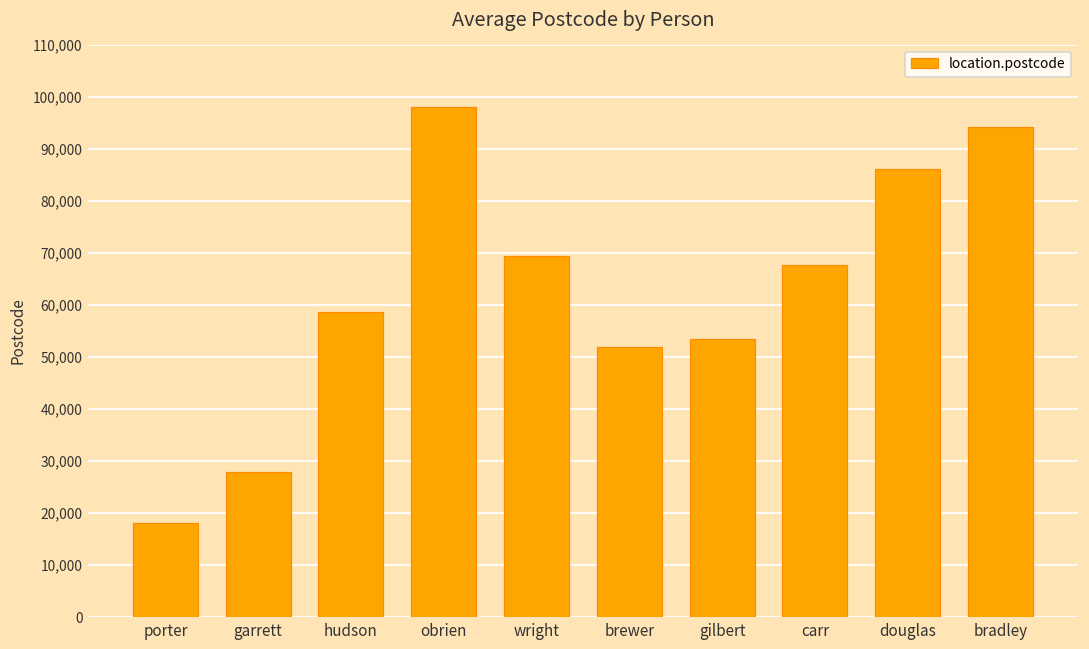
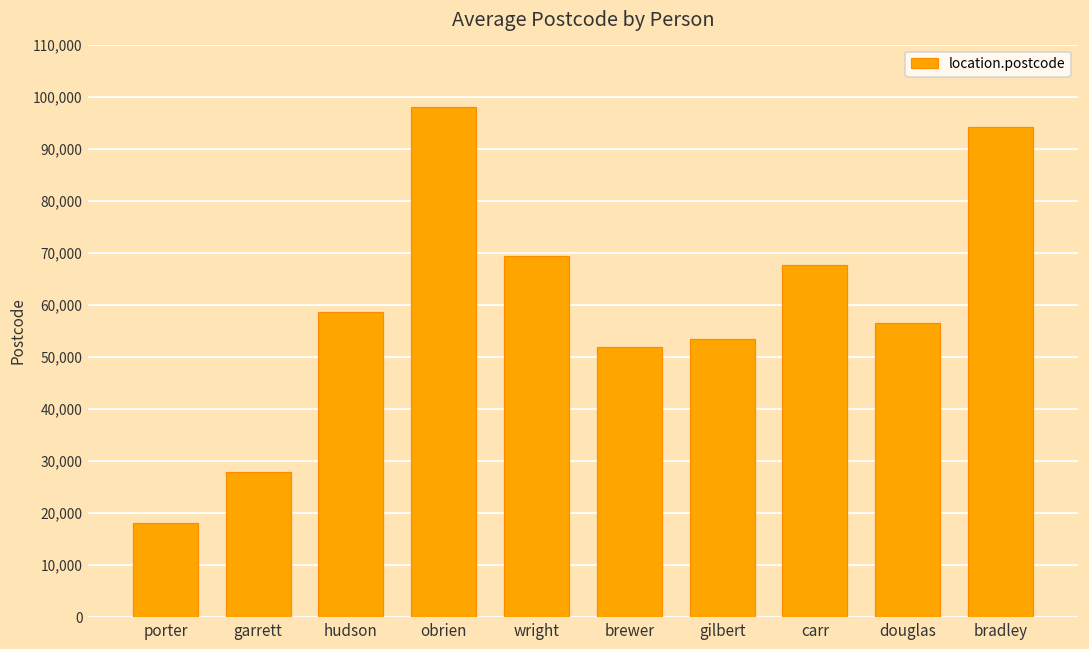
douglas: 86,000 -> 56,000
